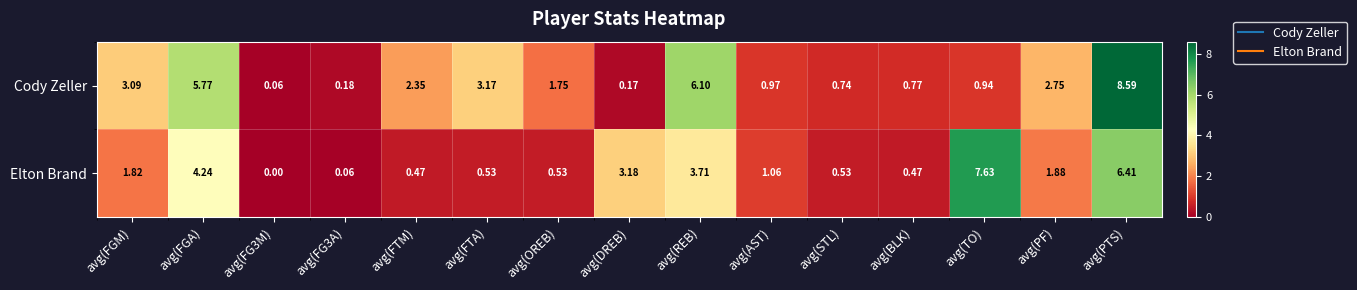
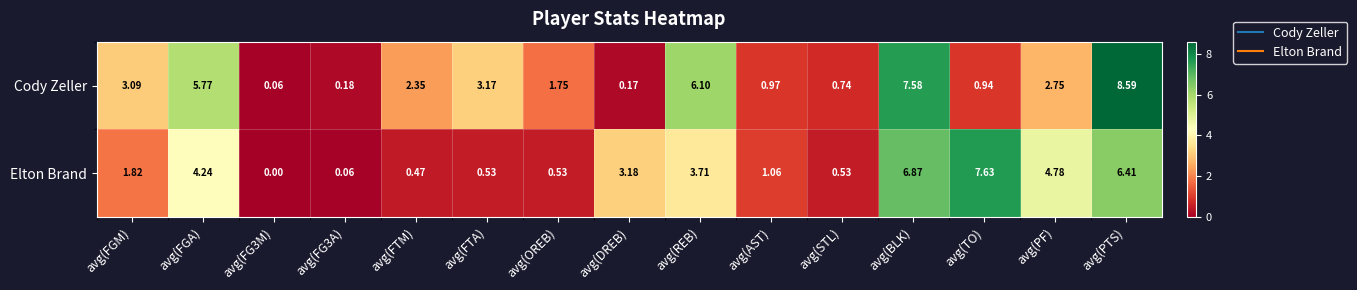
Cody Zeller, avg(BLK): 0.77 -> 7.58
Elton Brand, avg(BLK): 0.47 -> 6.87
Elton Brand, avg(PF): 1.88 -> 4.78
